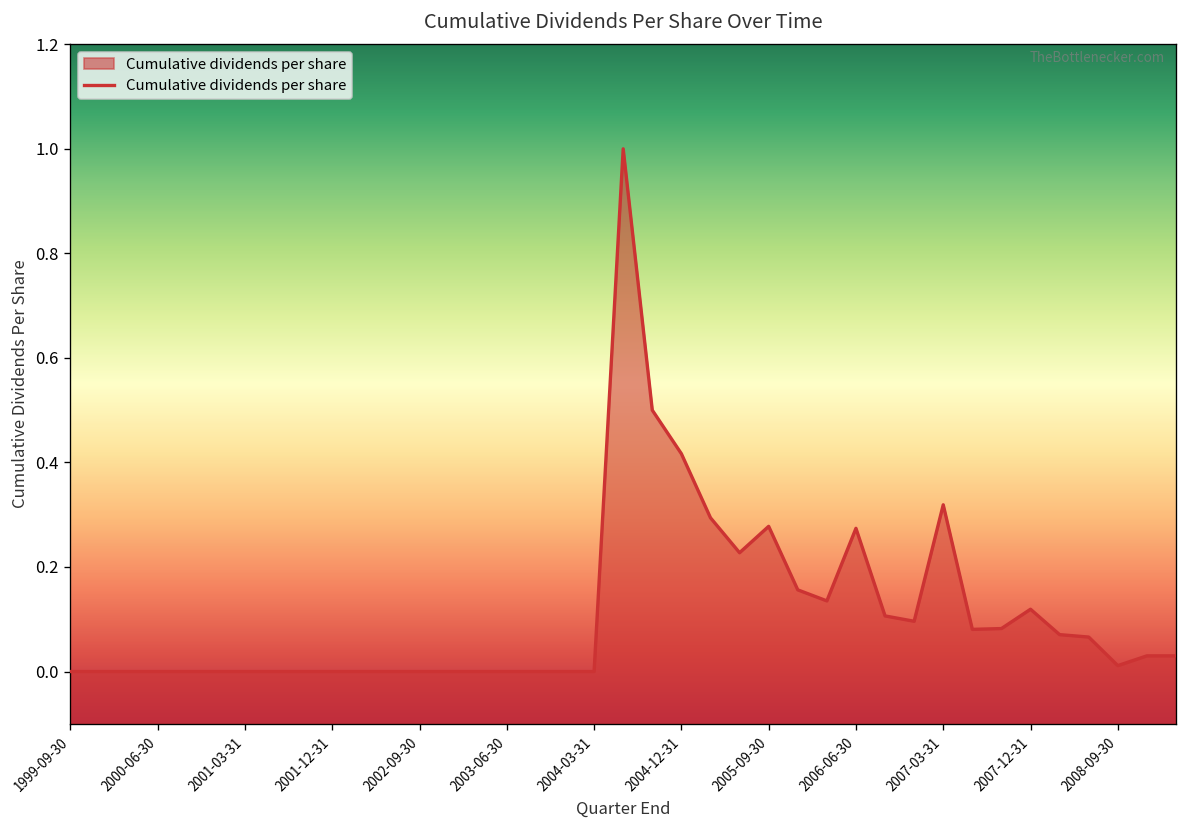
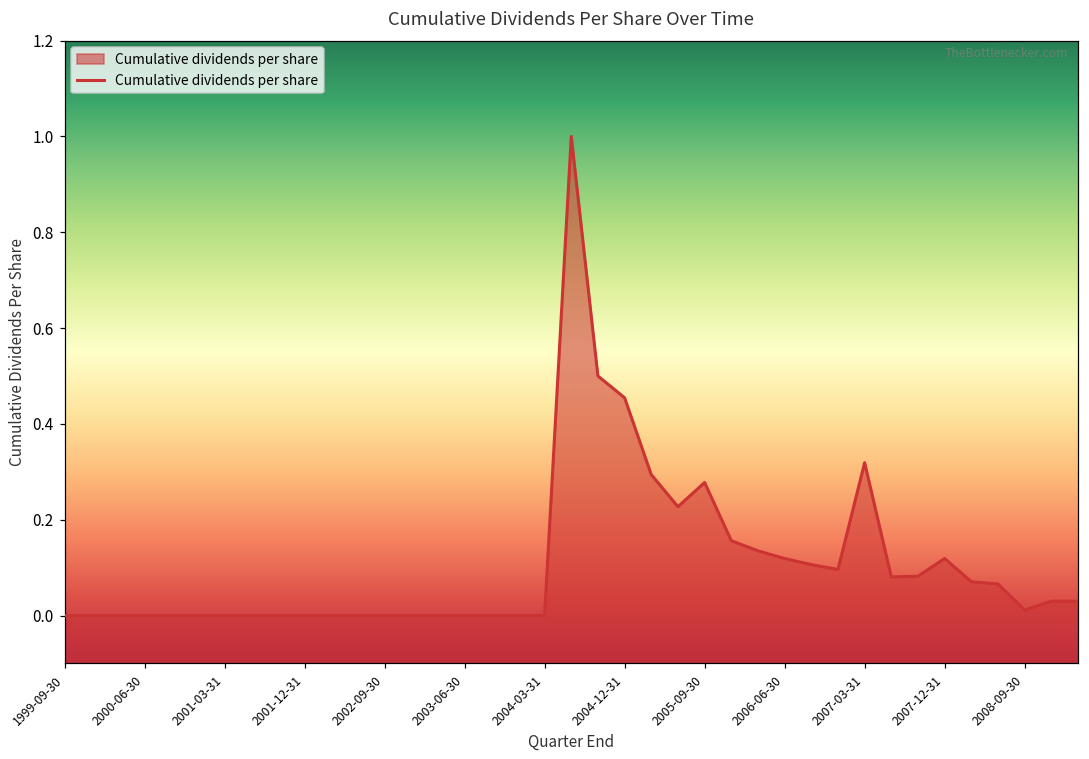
2004-12-31: 0.42 -> 0.45
2006-06-30: 0.27 -> 0.12
